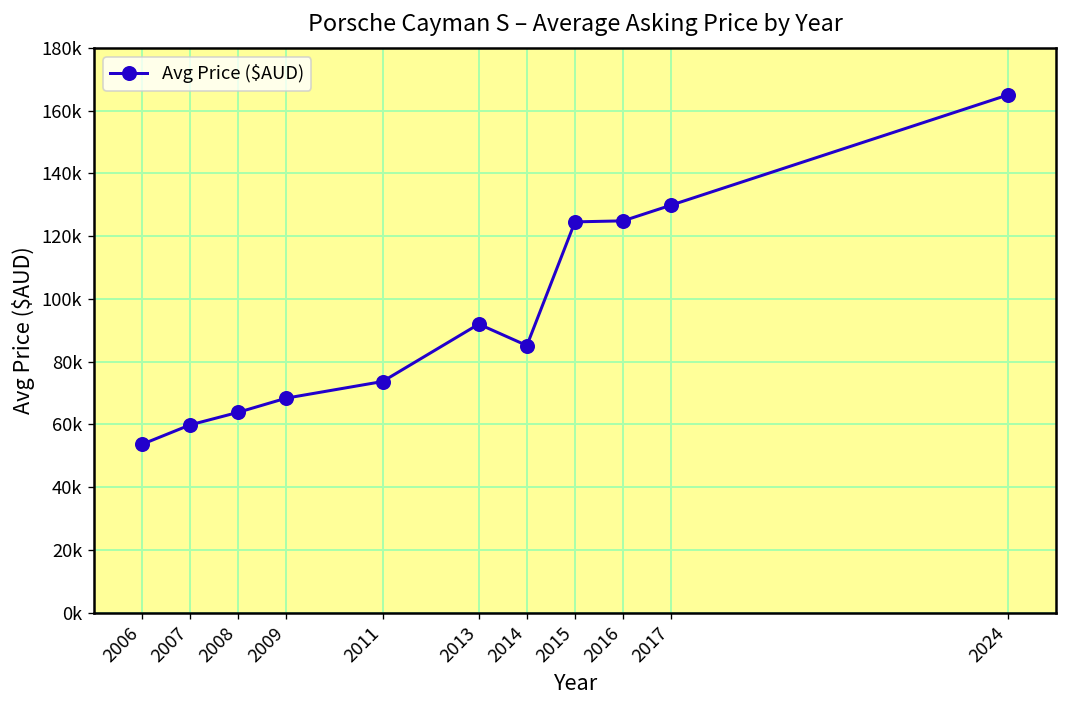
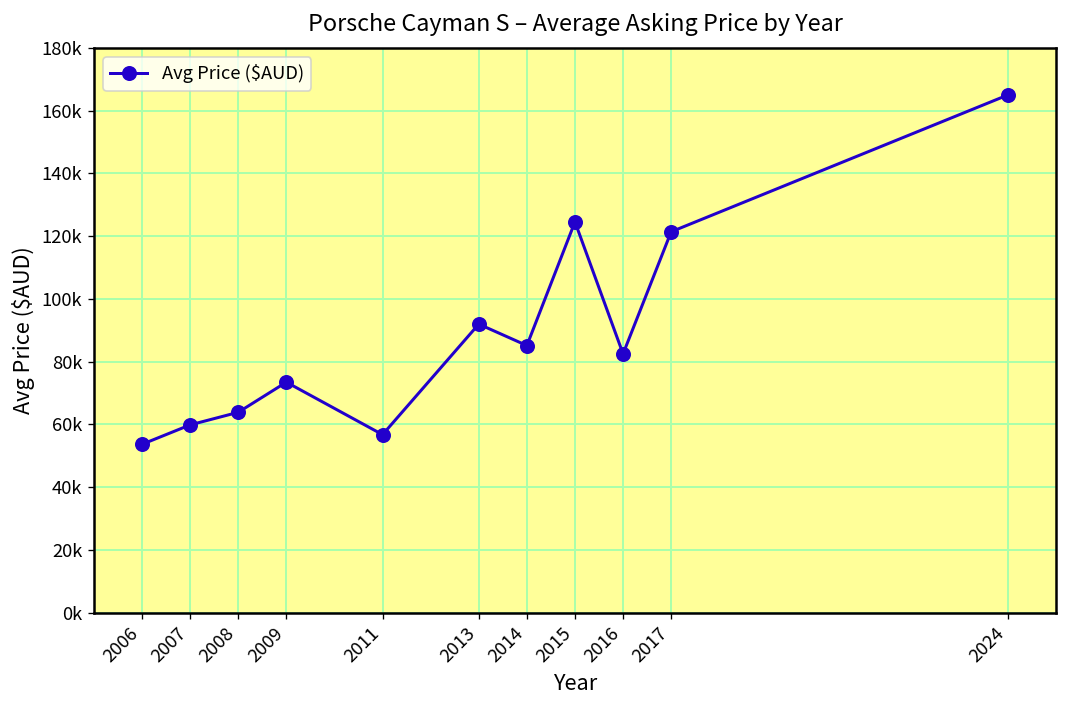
2009: 68000 -> 73000
2011: 74000 -> 57000
2016: 125000 -> 83000
2017: 130000 -> 121000
